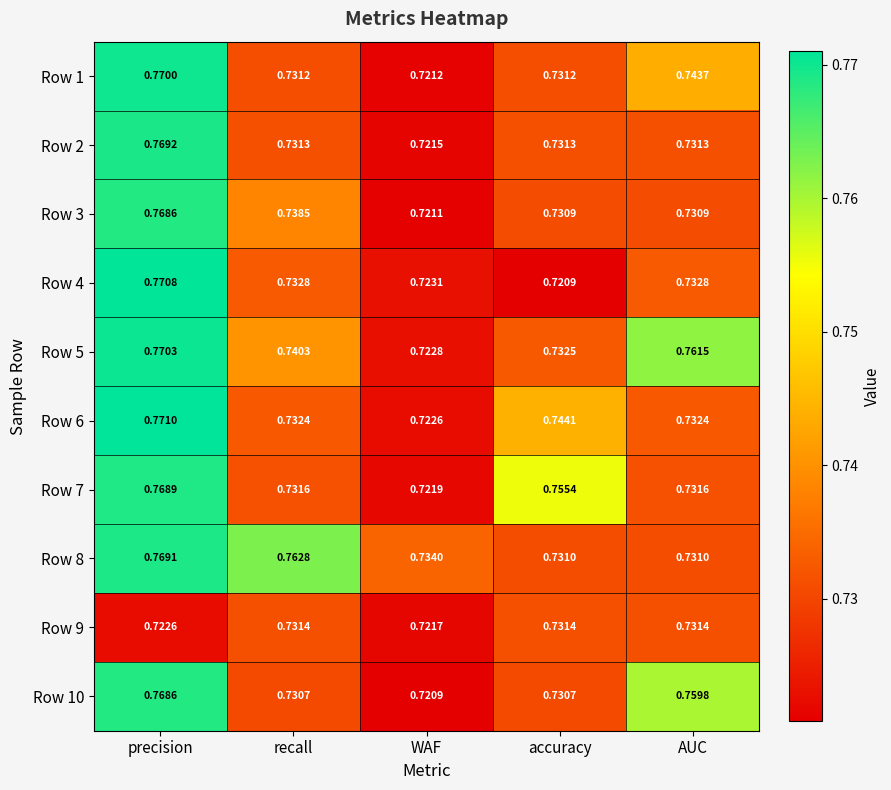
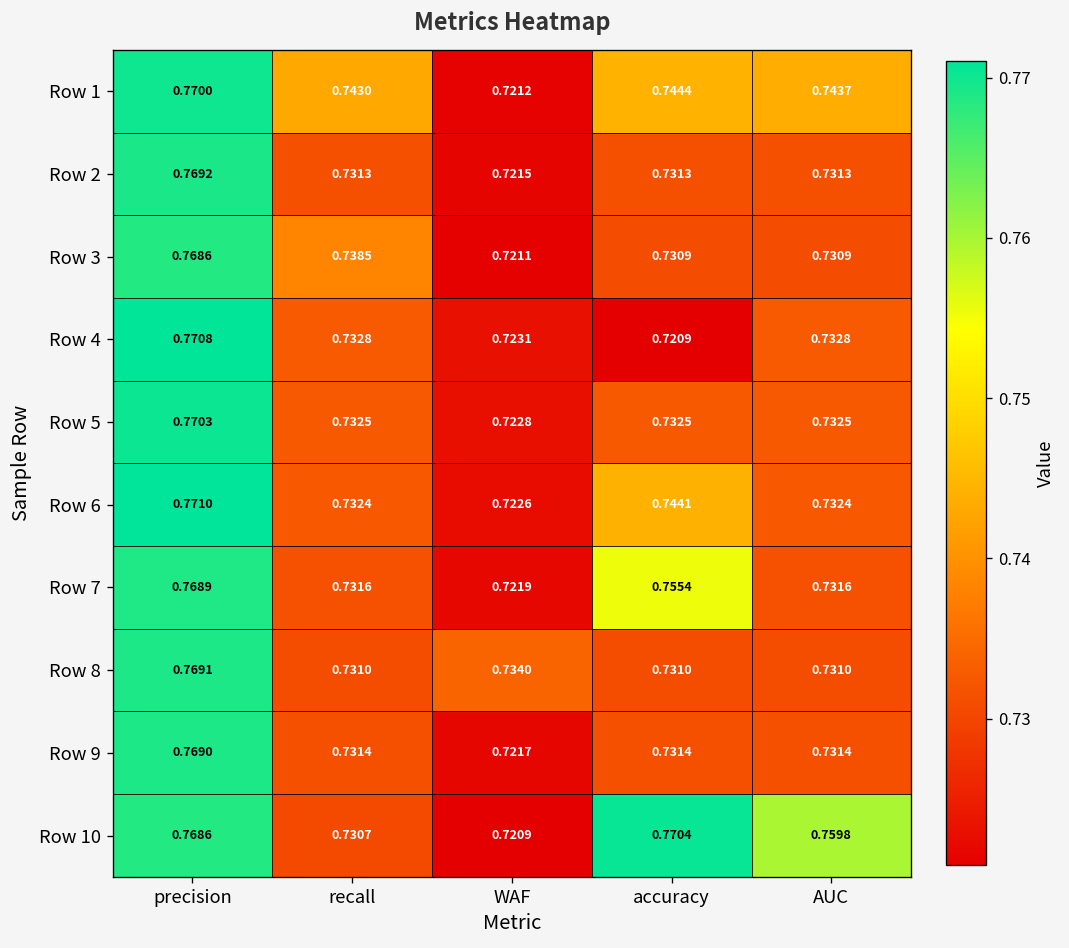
Row 1, recall: 0.7312 -> 0.7430
Row 1, accuracy: 0.7312 -> 0.7444
Row 5, recall: 0.7403 -> 0.7325
Row 5, AUC: 0.7615 -> 0.7325
Row 8, recall: 0.7628 -> 0.7310
Row 9, precision: 0.7226 -> 0.7690
Row 10, accuracy: 0.7307 -> 0.7704
